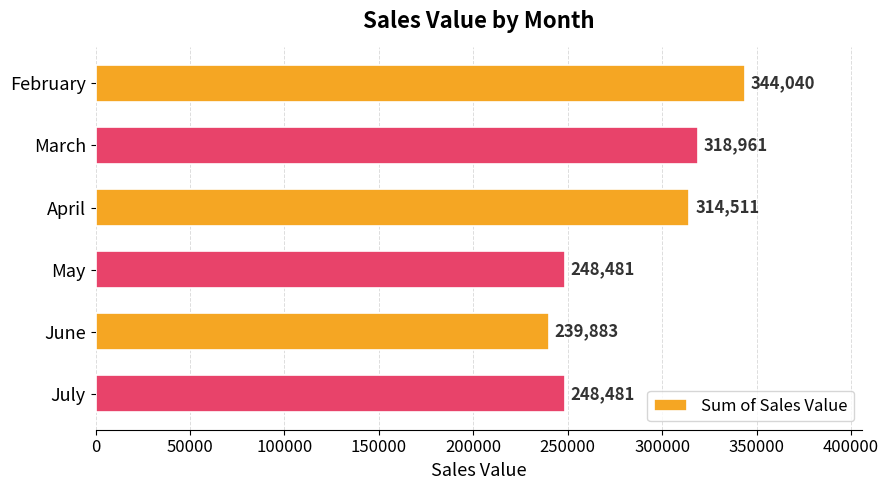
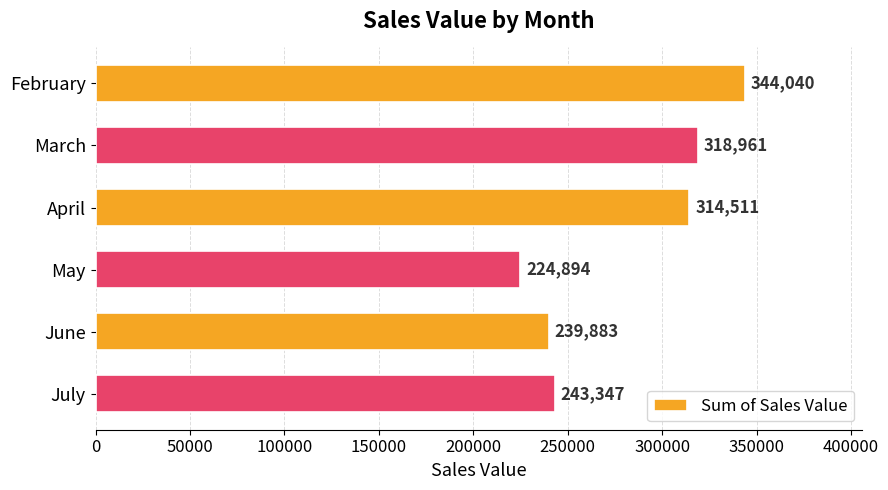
May: 248,481 -> 224,894
July: 248,481 -> 243,347
